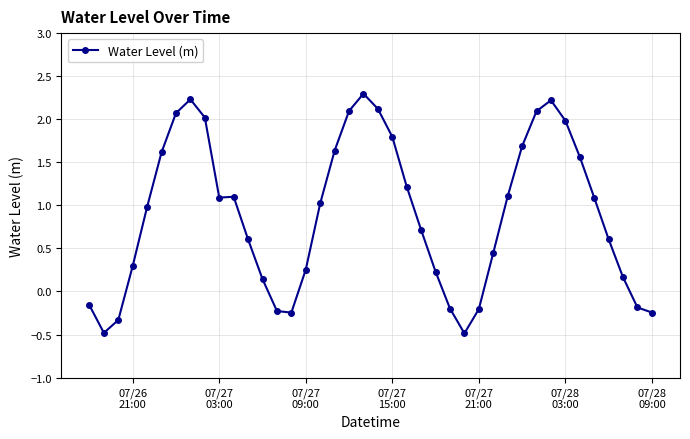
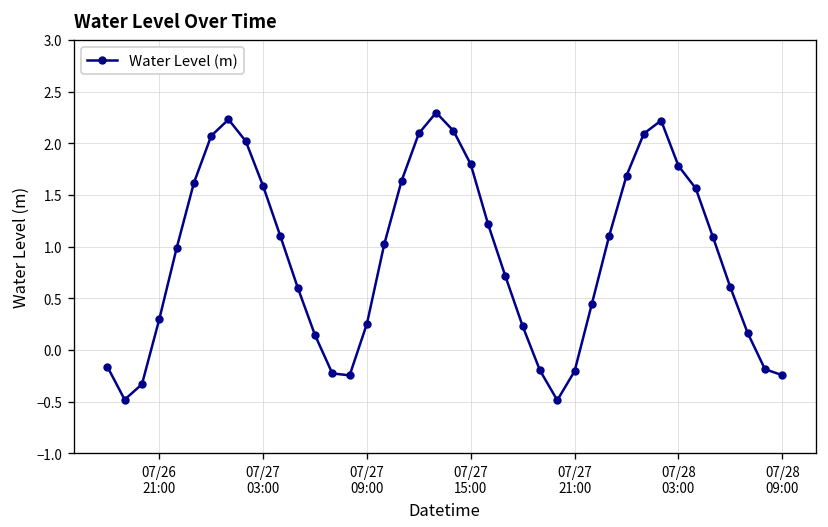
07/27 03:00: 1.1 -> 1.6
07/28 03:00: 2.0 -> 1.8
